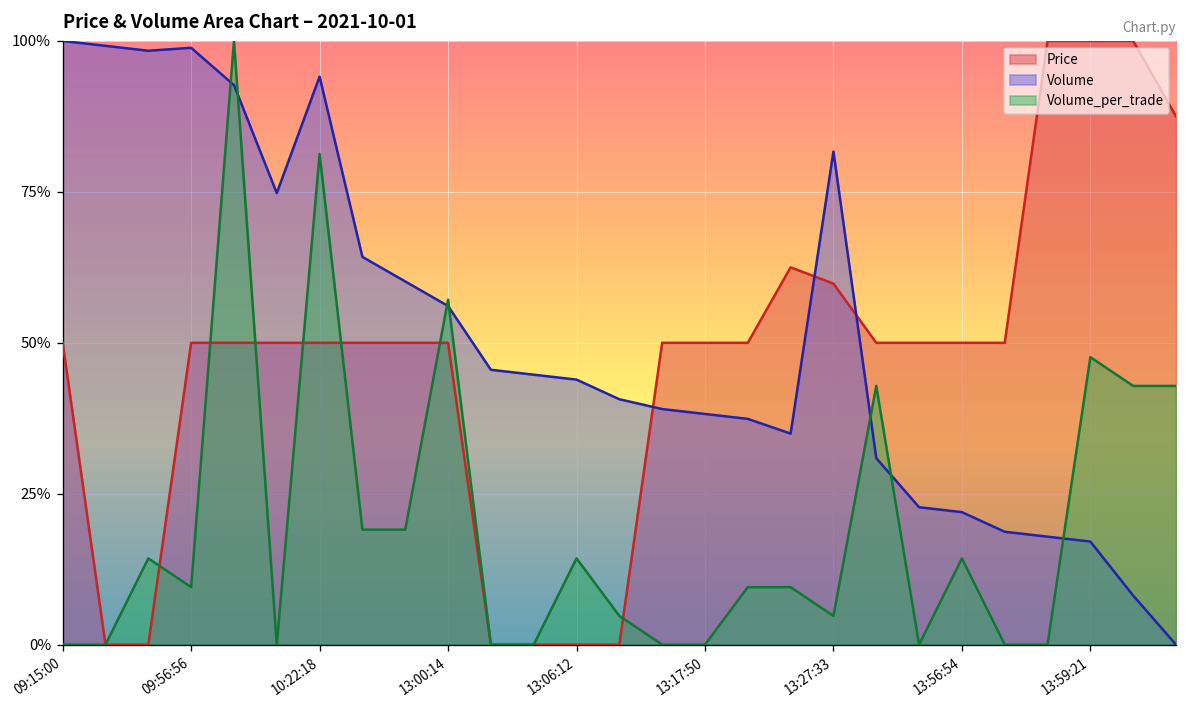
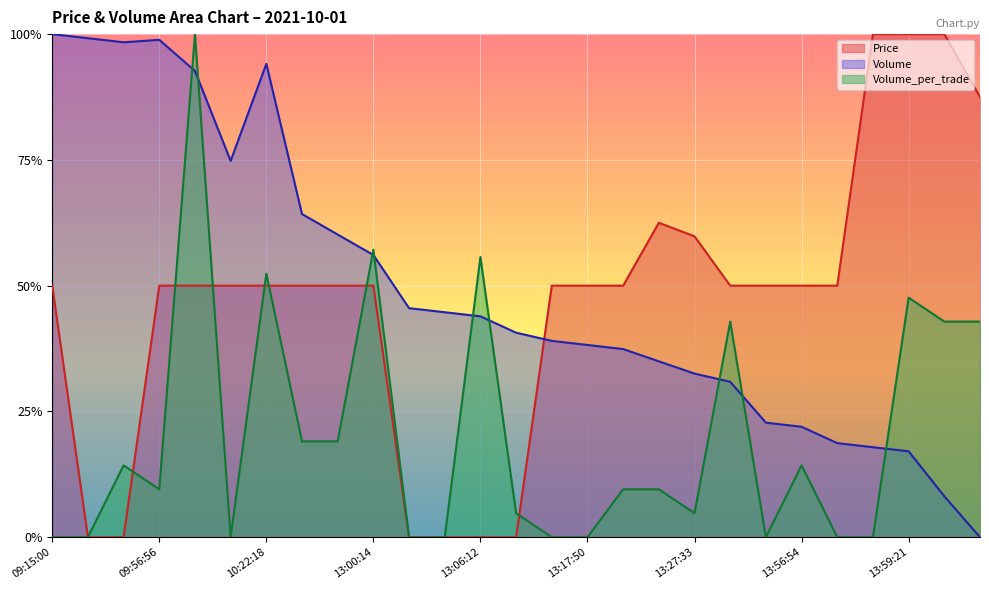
Volume_per_trade, 10:22:18: 81% -> 52%
Volume_per_trade, 13:06:12: 14% -> 56%
Volume, 13:27:33: 82% -> 33%
